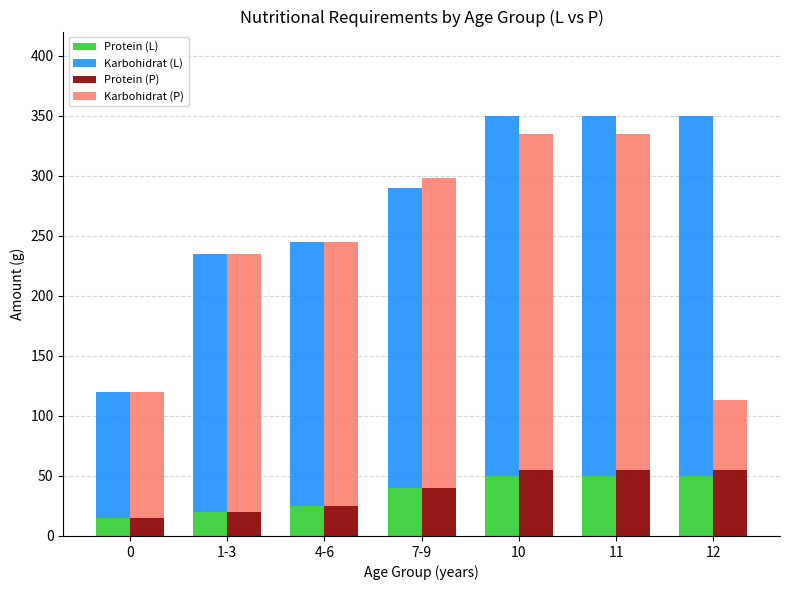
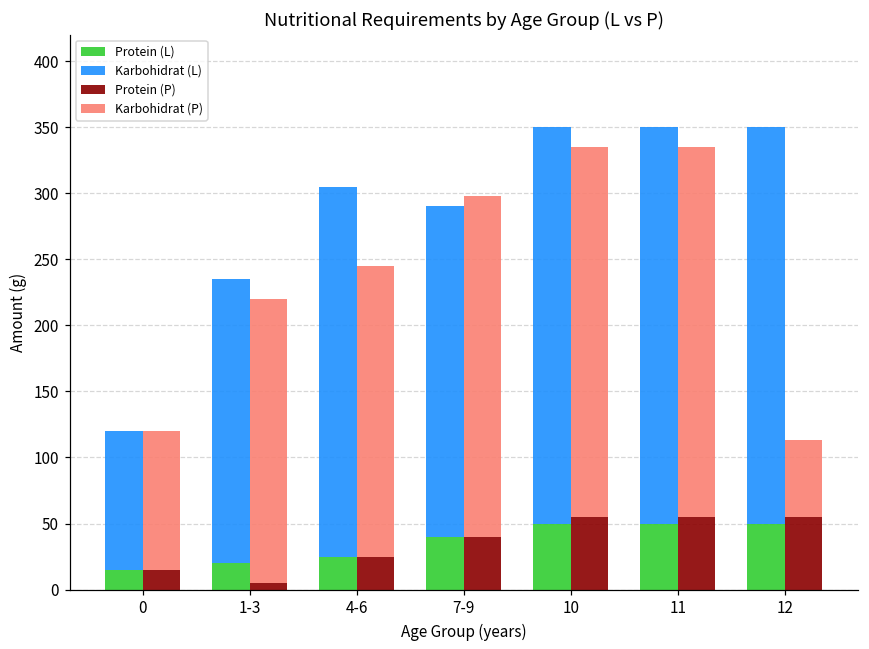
Protein (P), 1-3: 20 -> 5
Karbohidrat (L), 4-6: 220 -> 280
